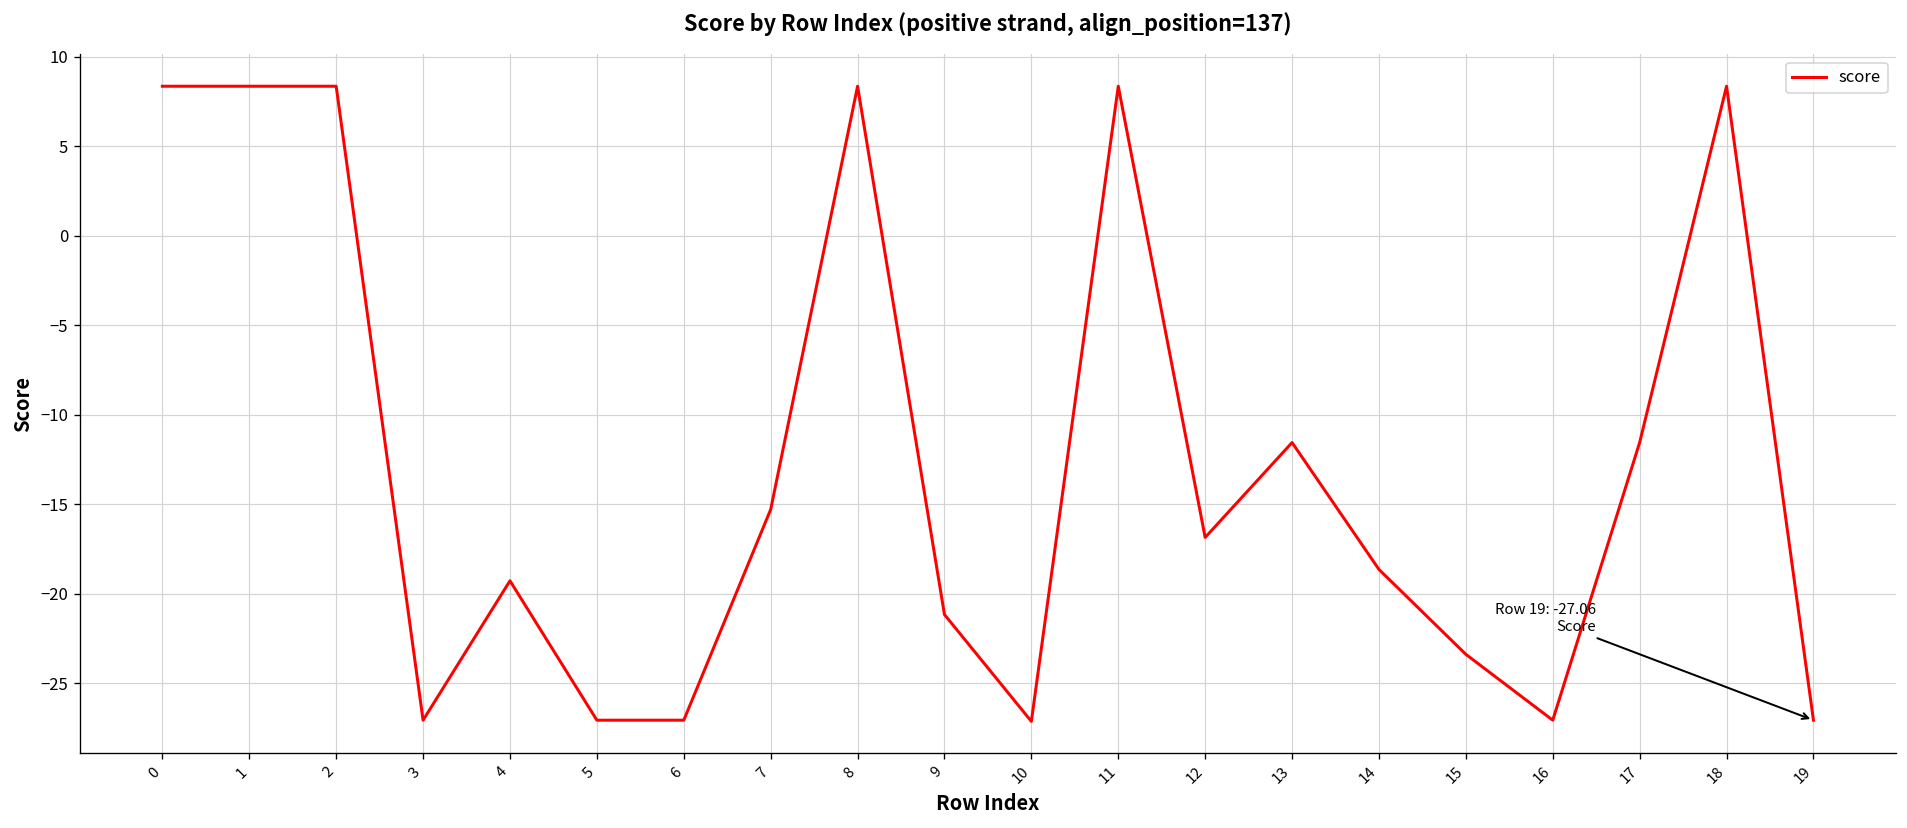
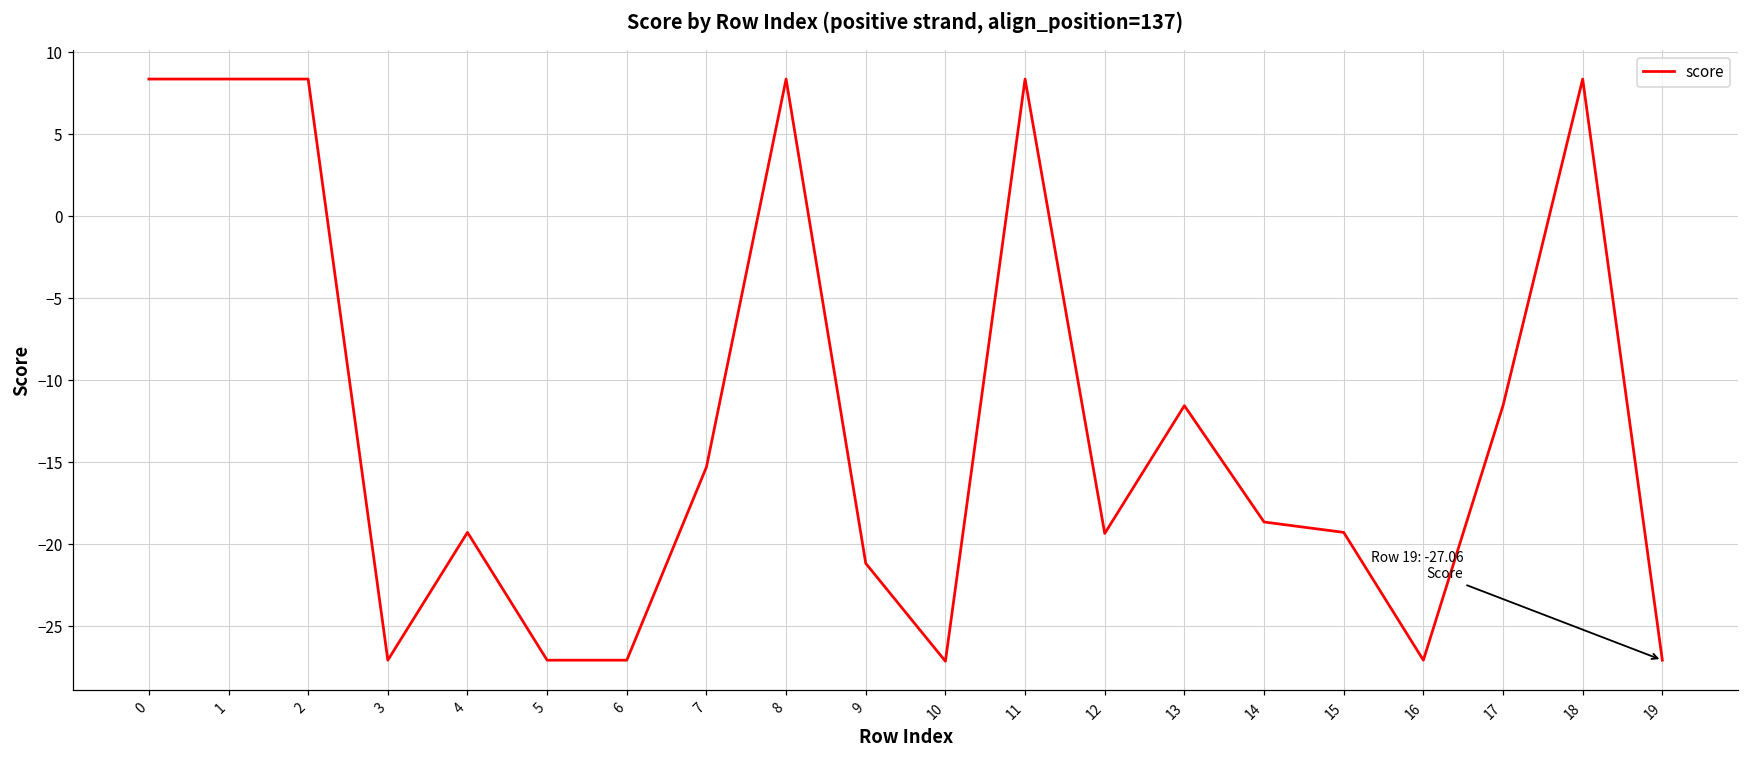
12: -16.8 -> -19.3
15: -23.4 -> -19.3
